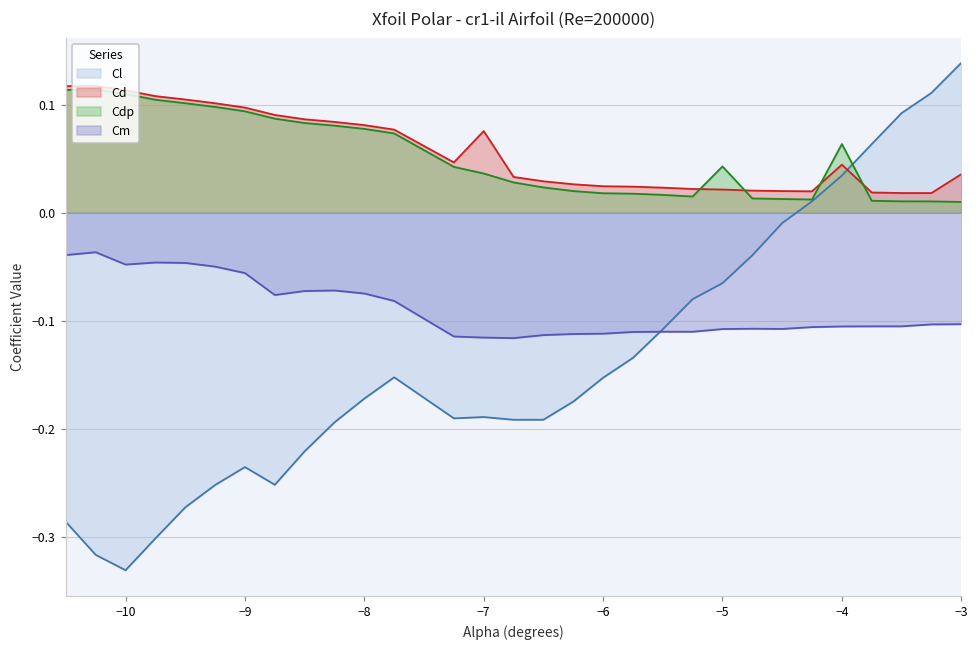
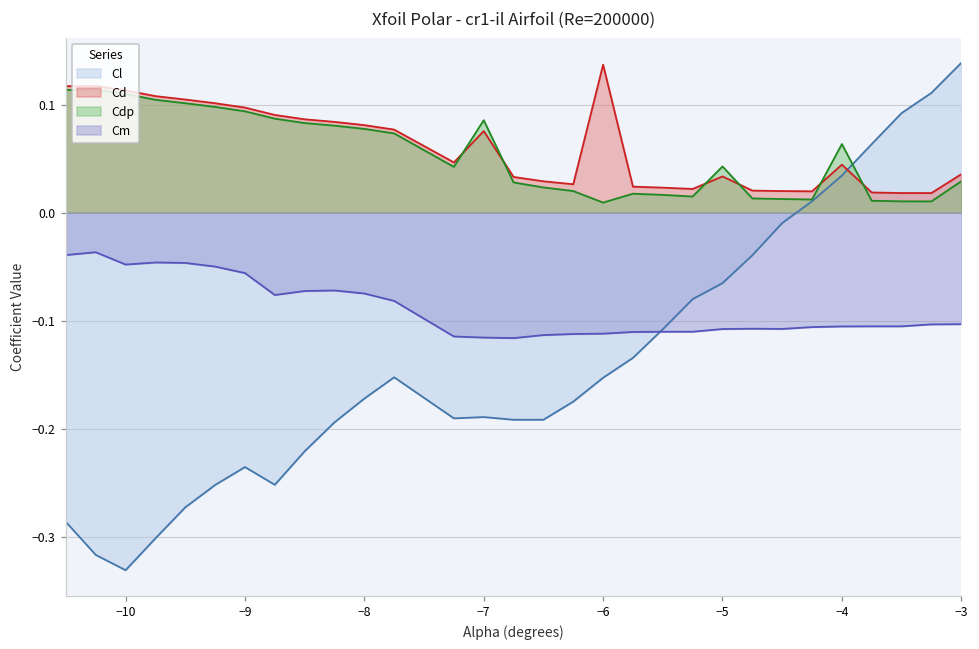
Cdp, −7: 0.04 -> 0.09
Cd, −6: 0.02 -> 0.14
Cdp, −6: 0.02 -> 0.01
Cd, −5: 0.02 -> 0.03
Cdp, −3: 0.01 -> 0.03
